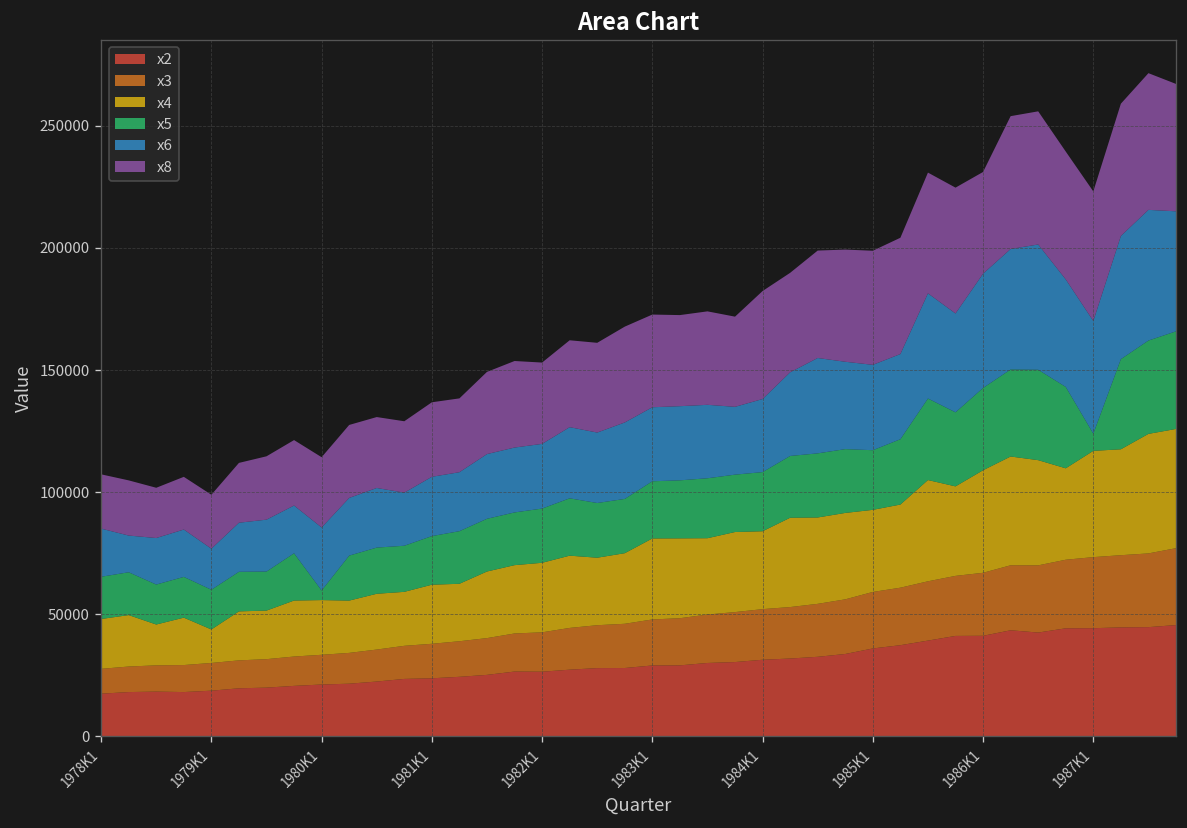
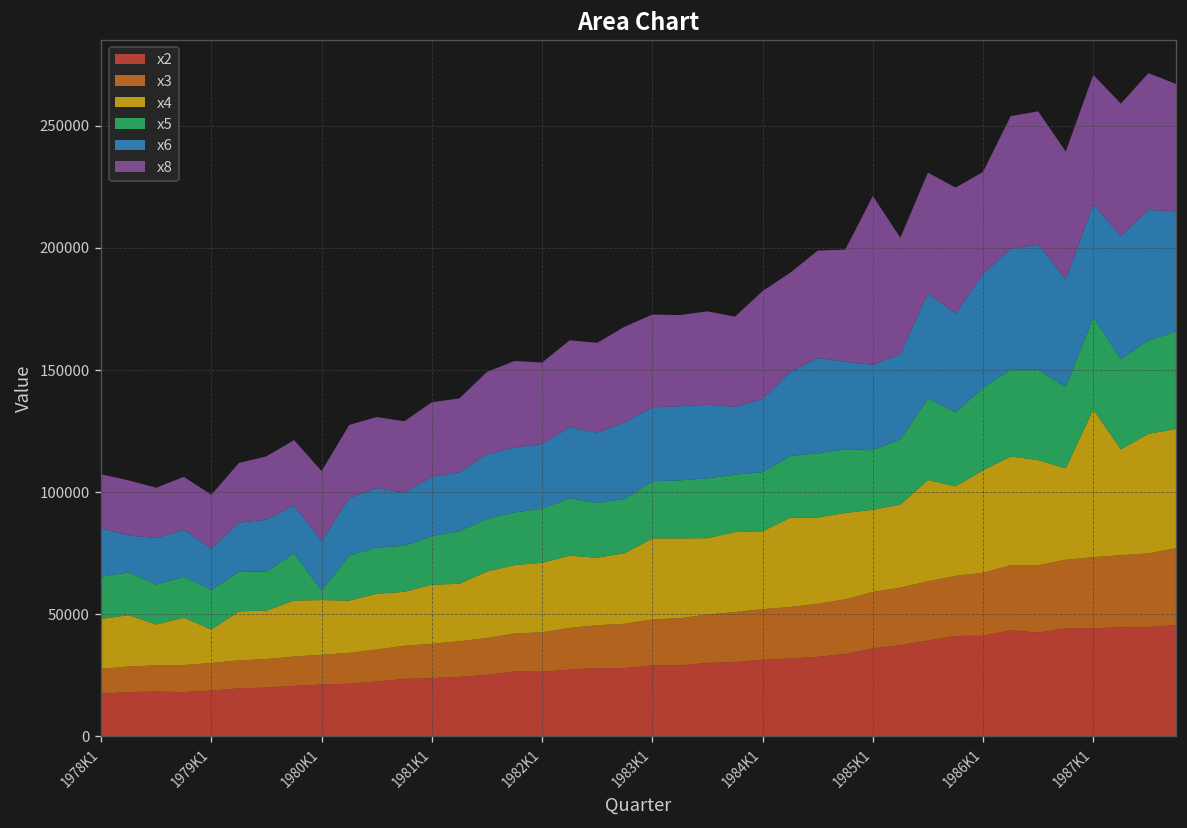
x6, 1980K1: 26000 -> 20000
x8, 1985K1: 47000 -> 69000
x4, 1987K1: 44000 -> 60000
x5, 1987K1: 7000 -> 38000
